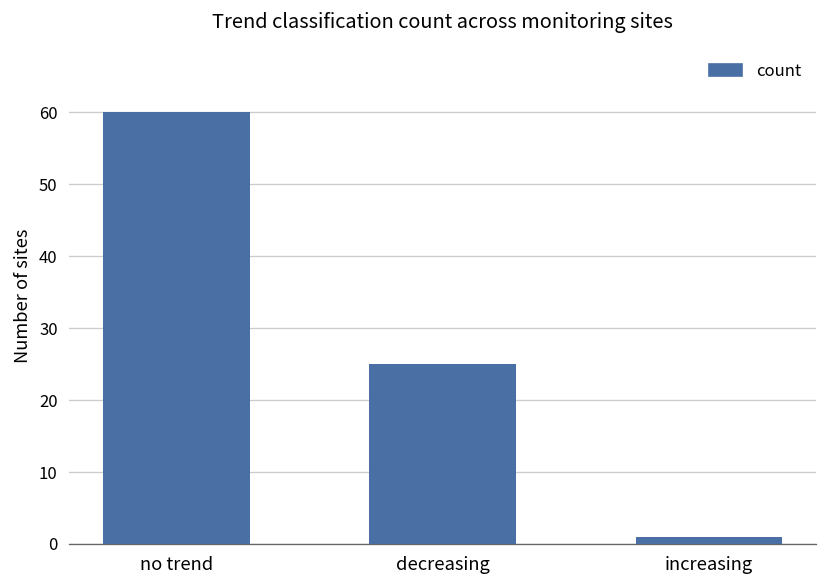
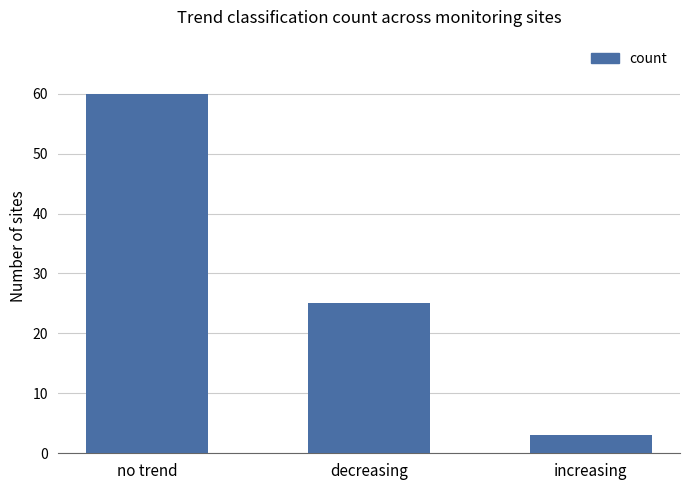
increasing: 1 -> 3
